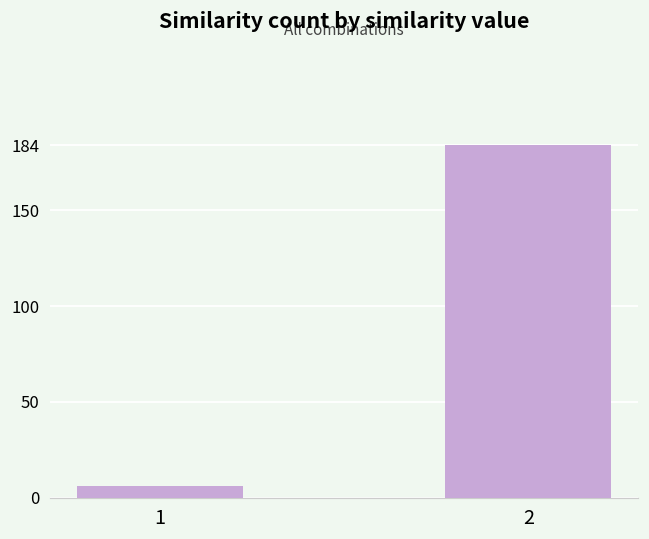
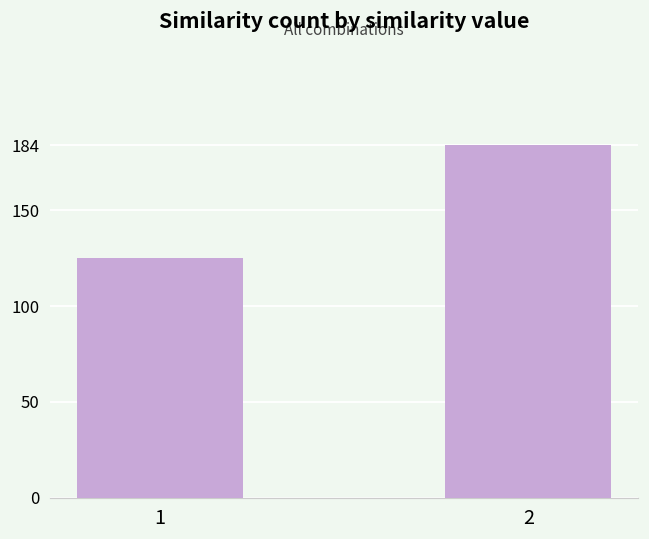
1: 6 -> 125
